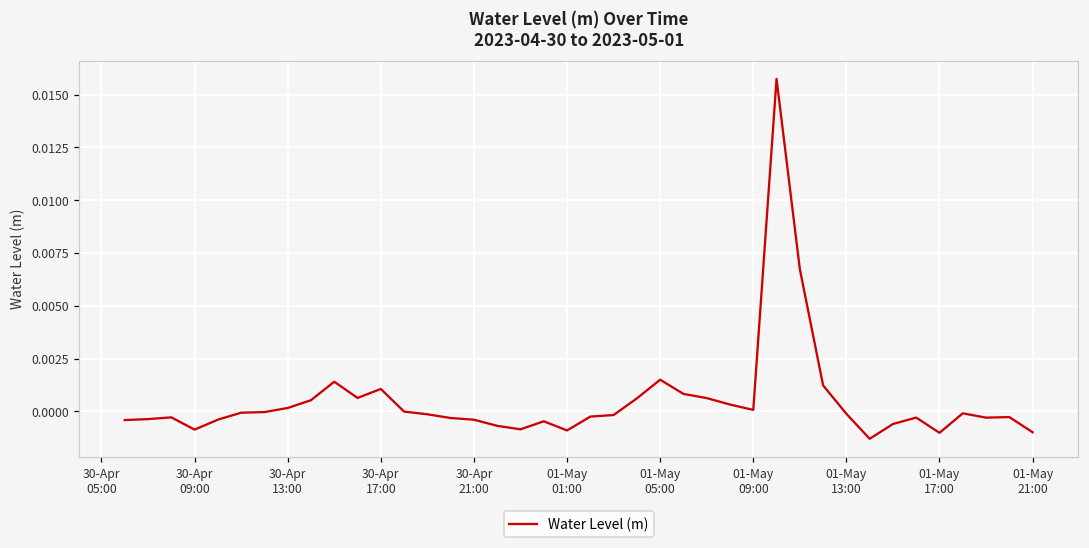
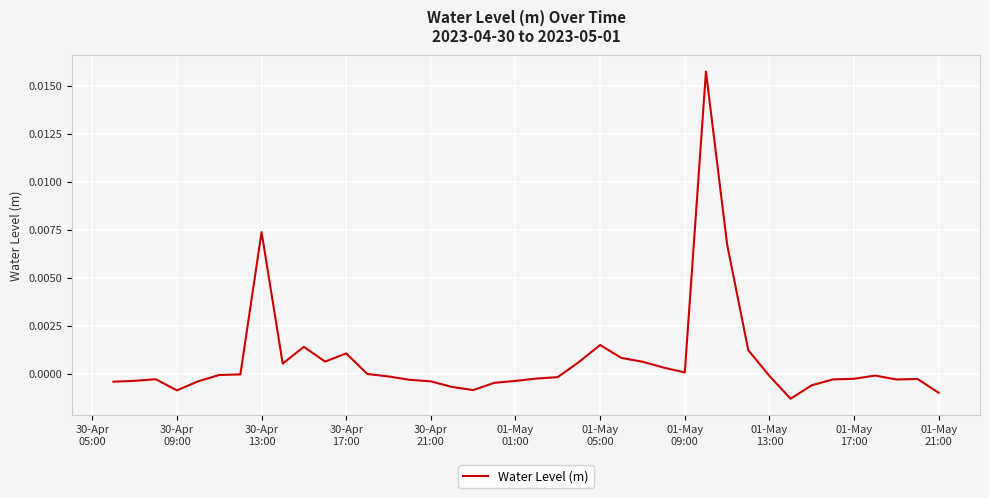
30-Apr 13:00: 0.0002 -> 0.0074
01-May 01:00: -0.0009 -> -0.0004
01-May 17:00: -0.0010 -> -0.0003
